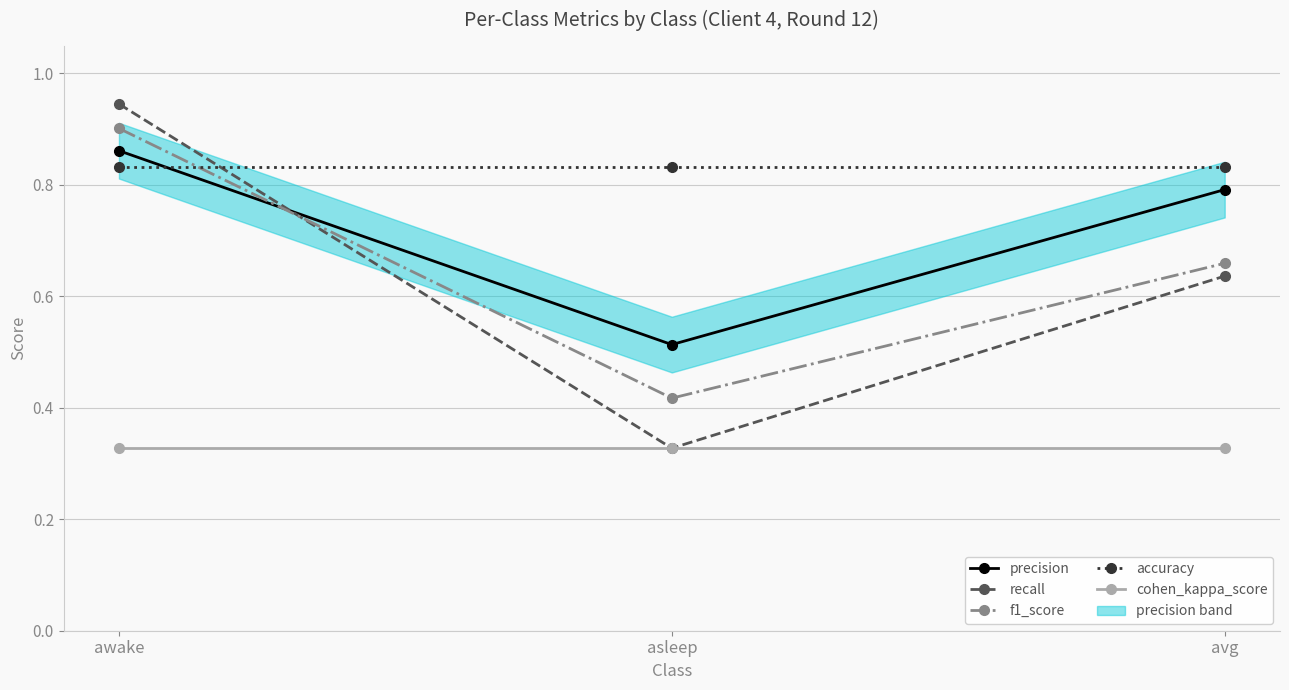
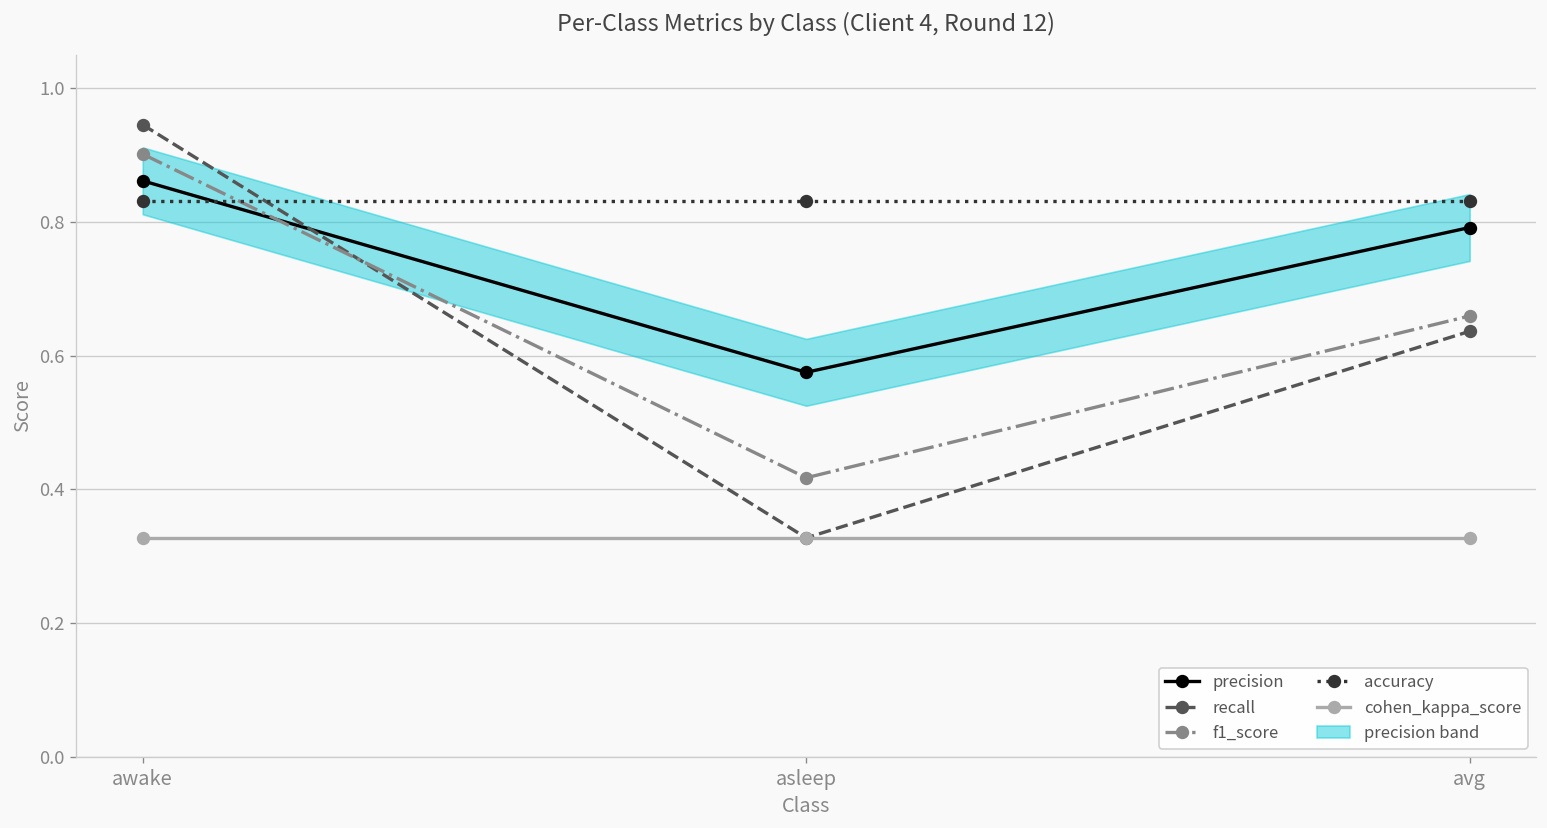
precision, asleep: 0.51 -> 0.58
